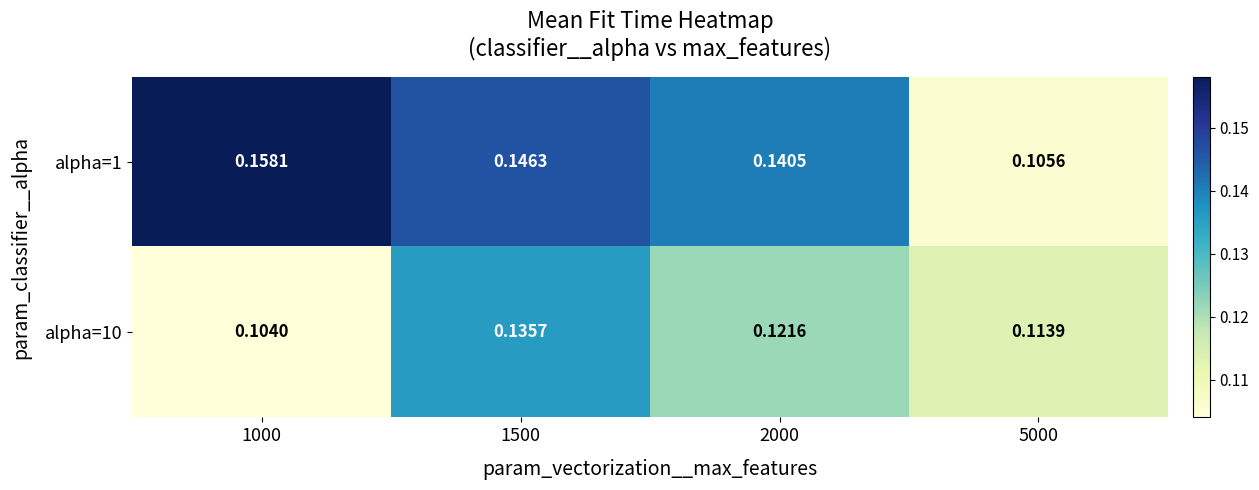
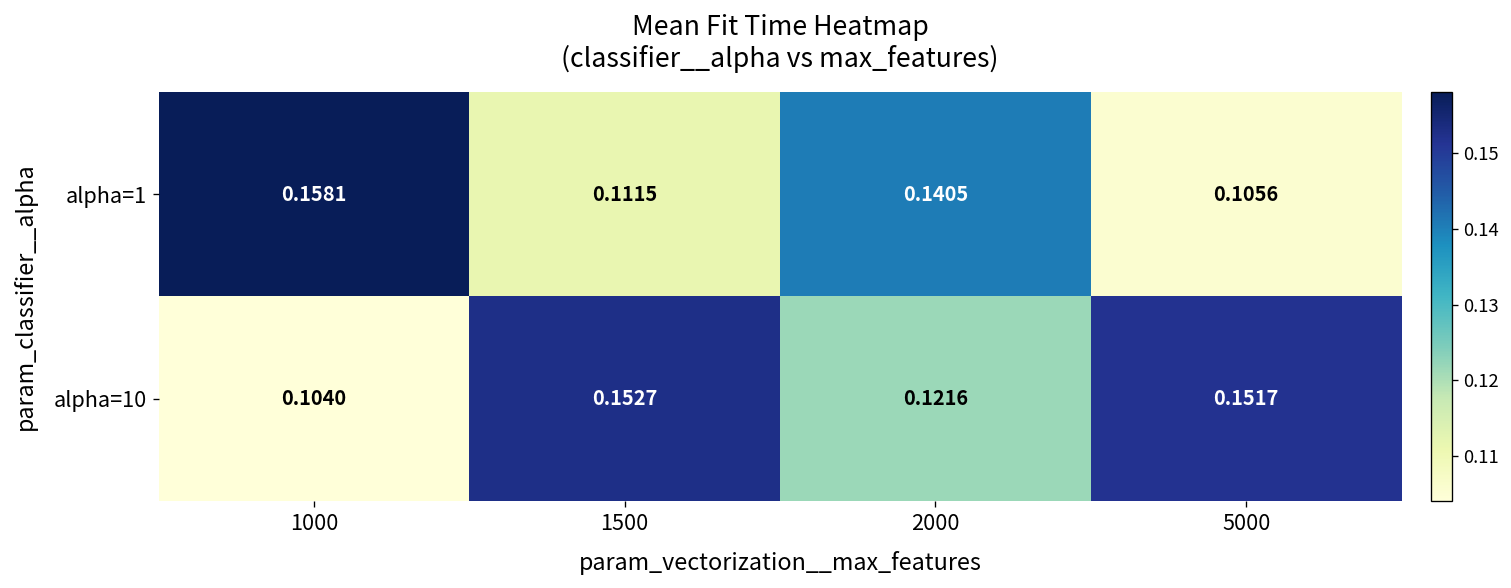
alpha=1, 1500: 0.1463 -> 0.1115
alpha=10, 1500: 0.1357 -> 0.1527
alpha=10, 5000: 0.1139 -> 0.1517
